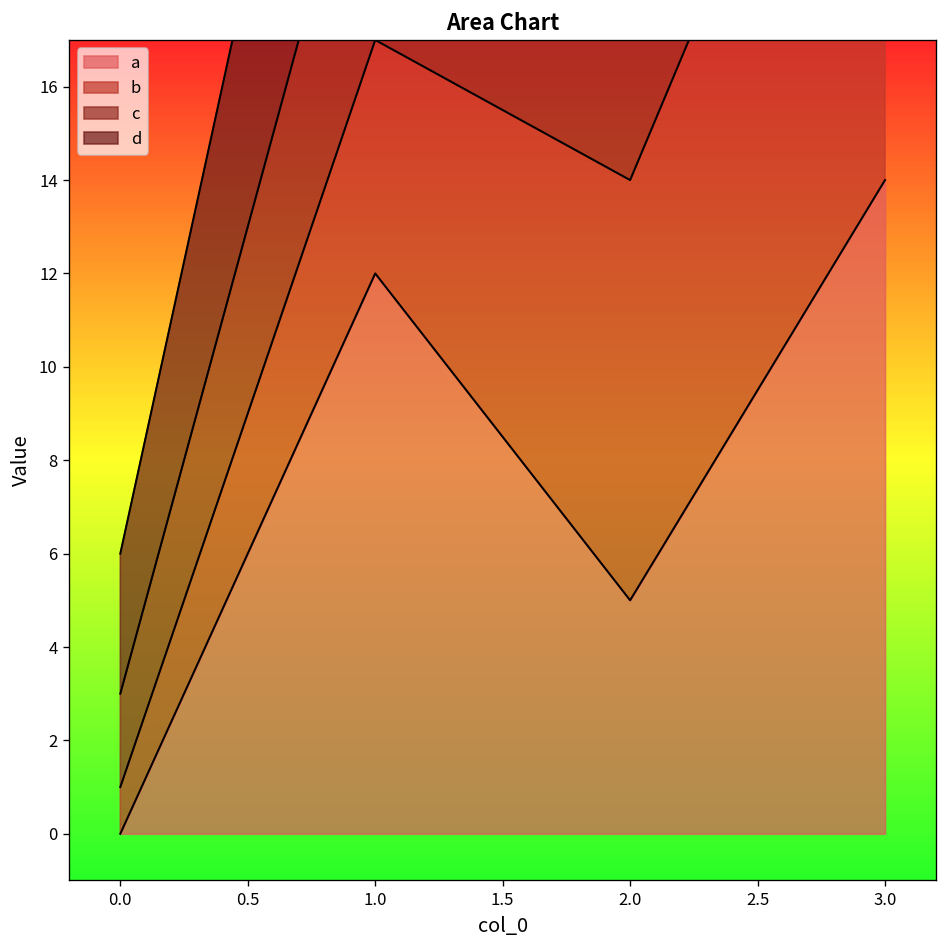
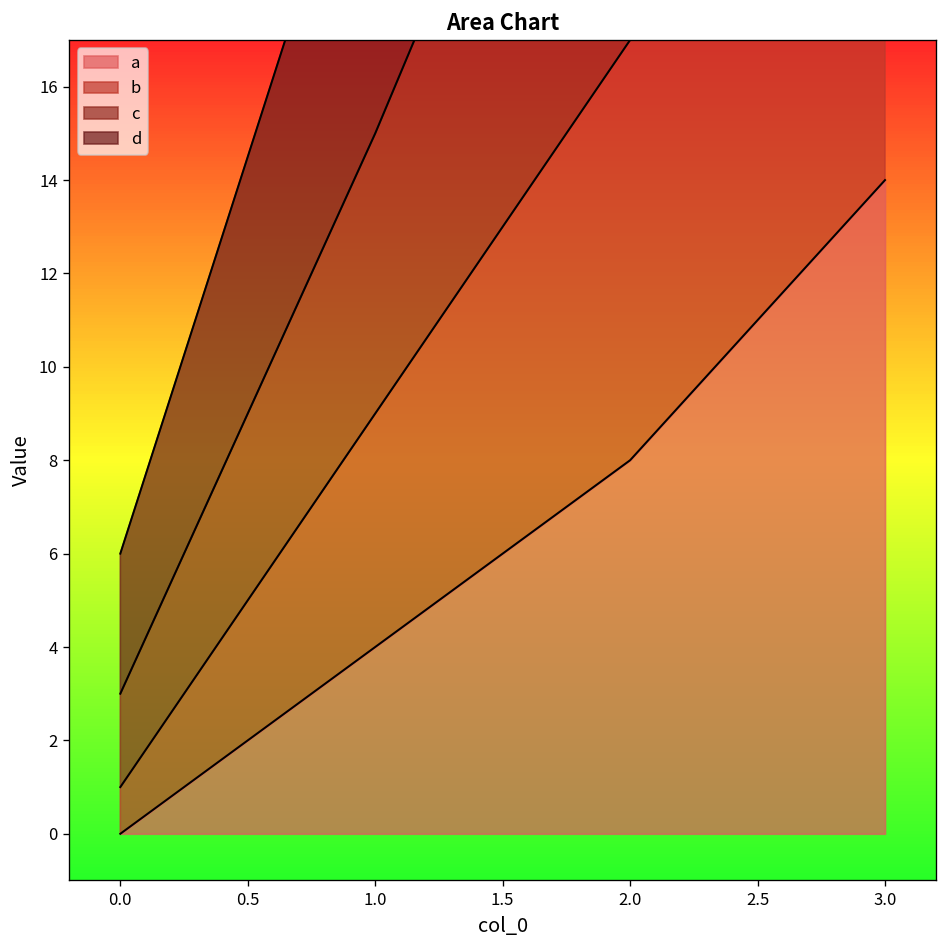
a, 1.0: 12 -> 4
a, 2.0: 5 -> 8
